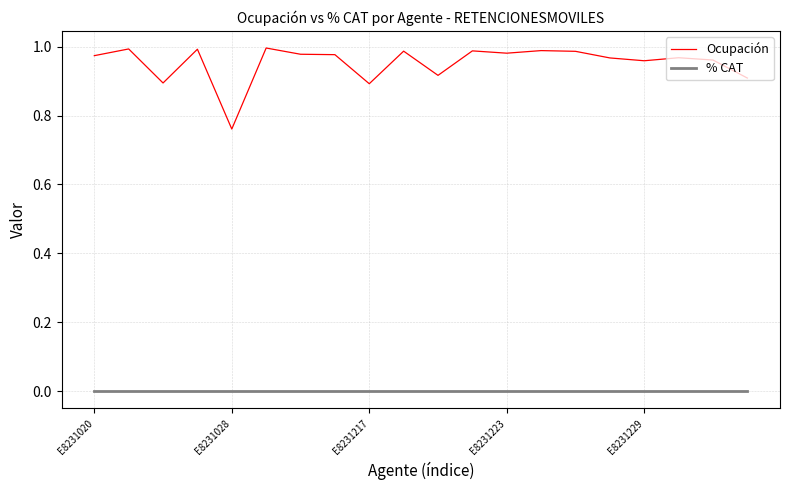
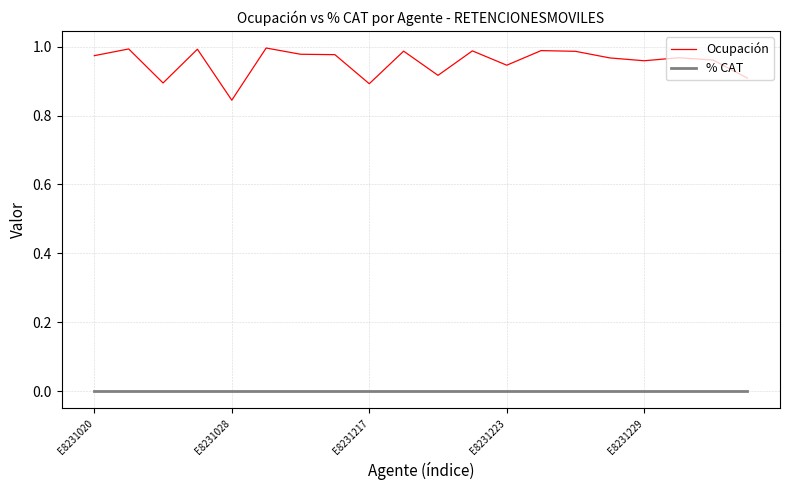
Ocupación, E8231028: 0.76 -> 0.84
Ocupación, E8231223: 0.98 -> 0.95
